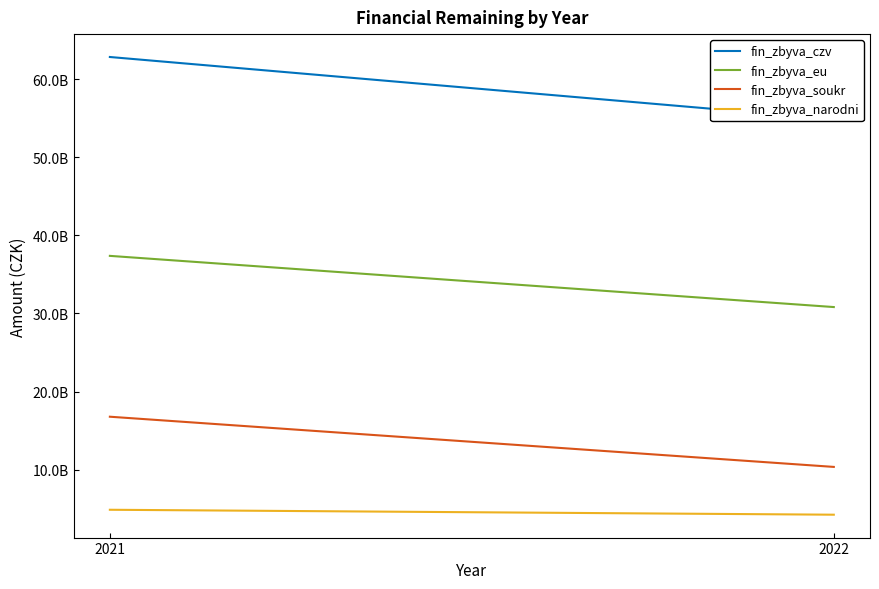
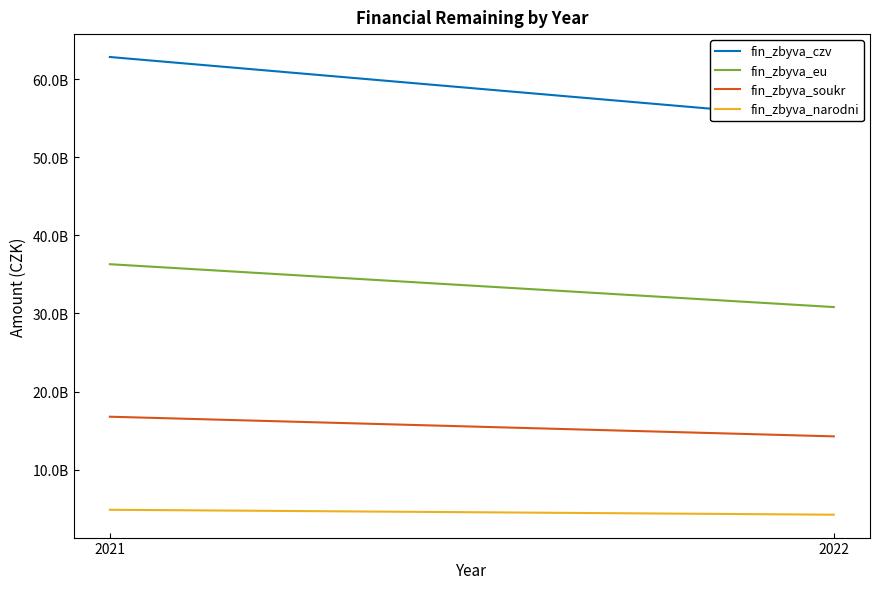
fin_zbyva_eu, 2021: 37000000000 -> 36000000000
fin_zbyva_soukr, 2022: 10000000000 -> 14000000000
